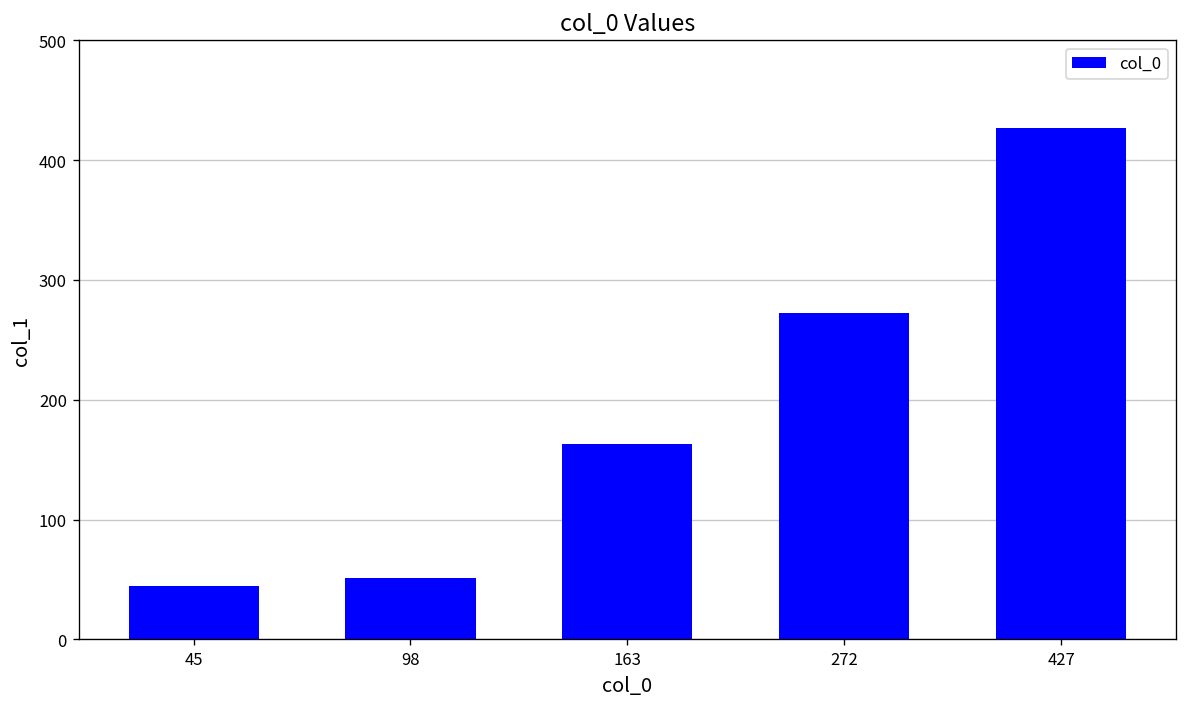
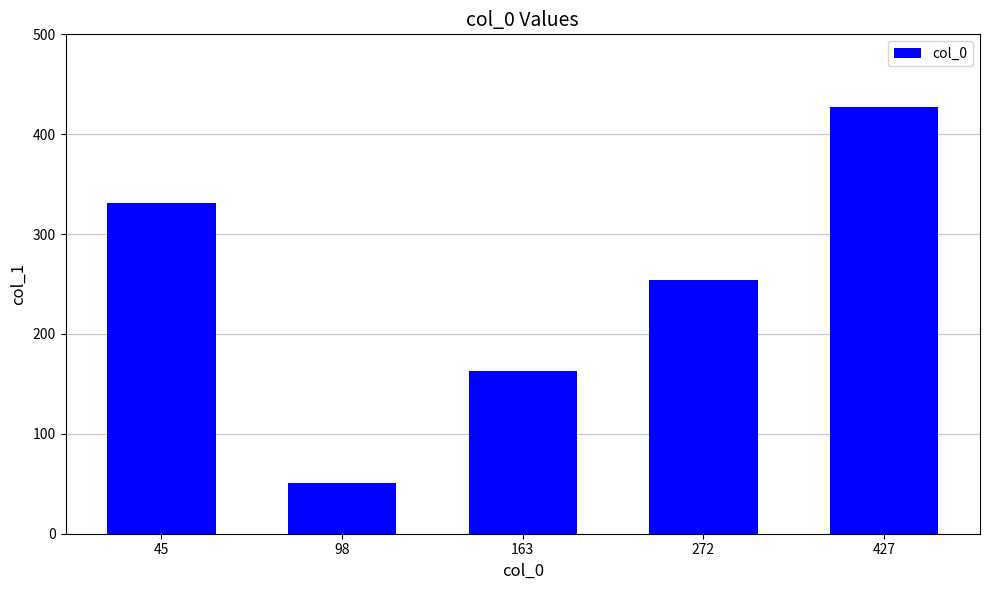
45: 50 -> 330
272: 270 -> 250
